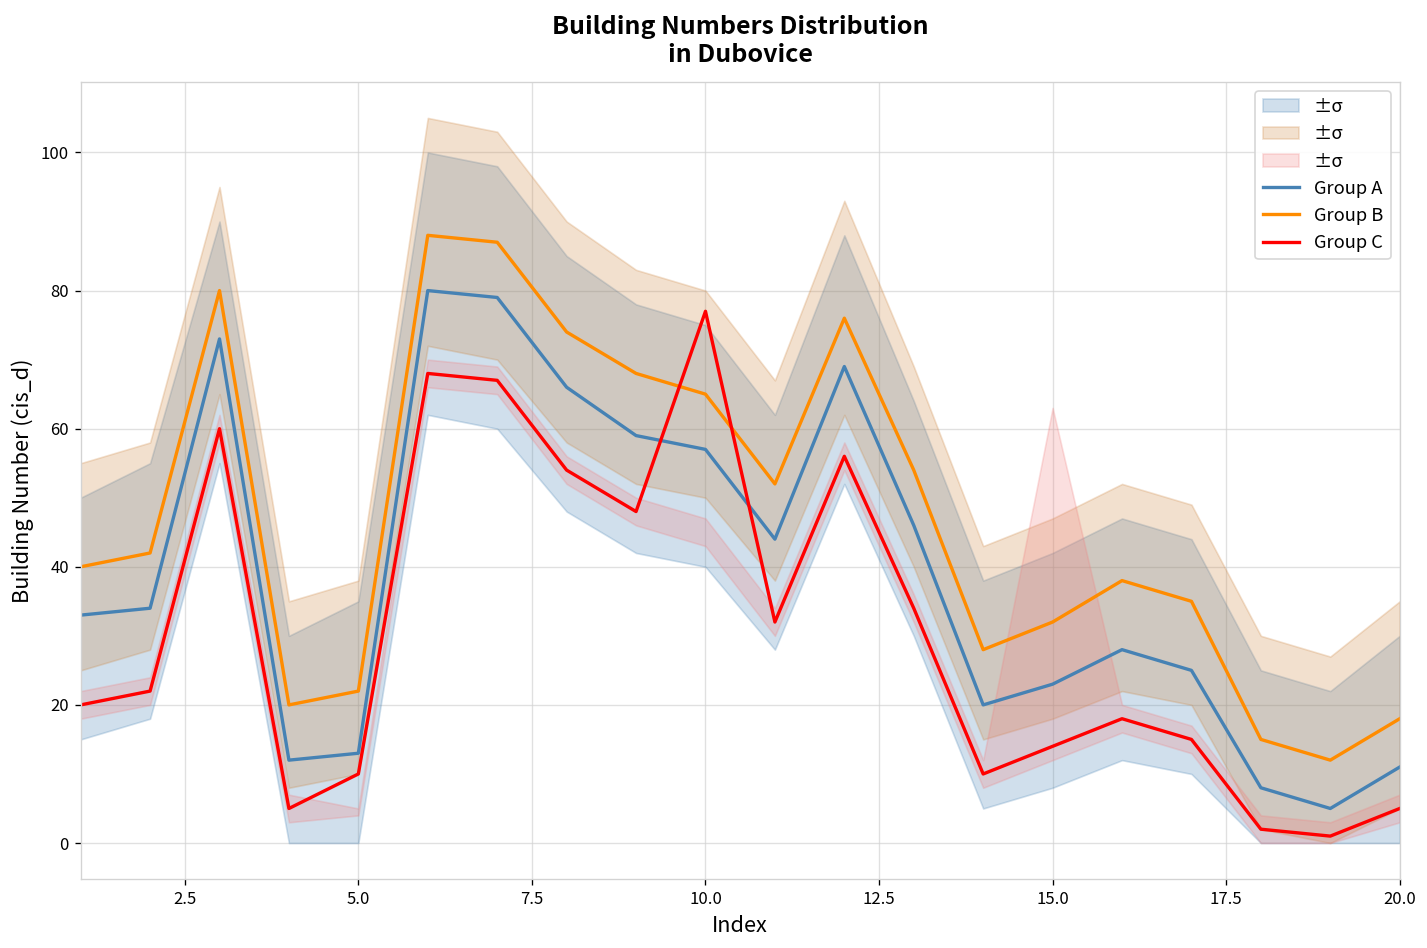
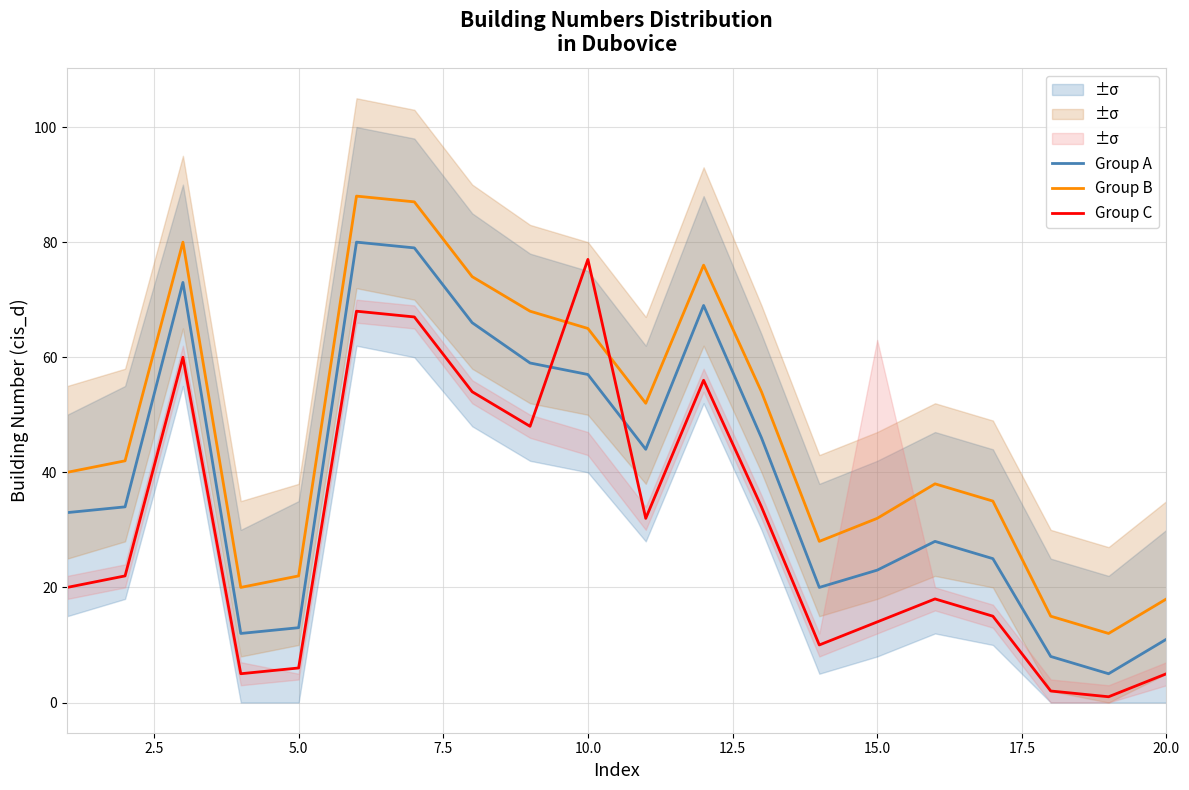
Group C, 5.0: 10 -> 6
